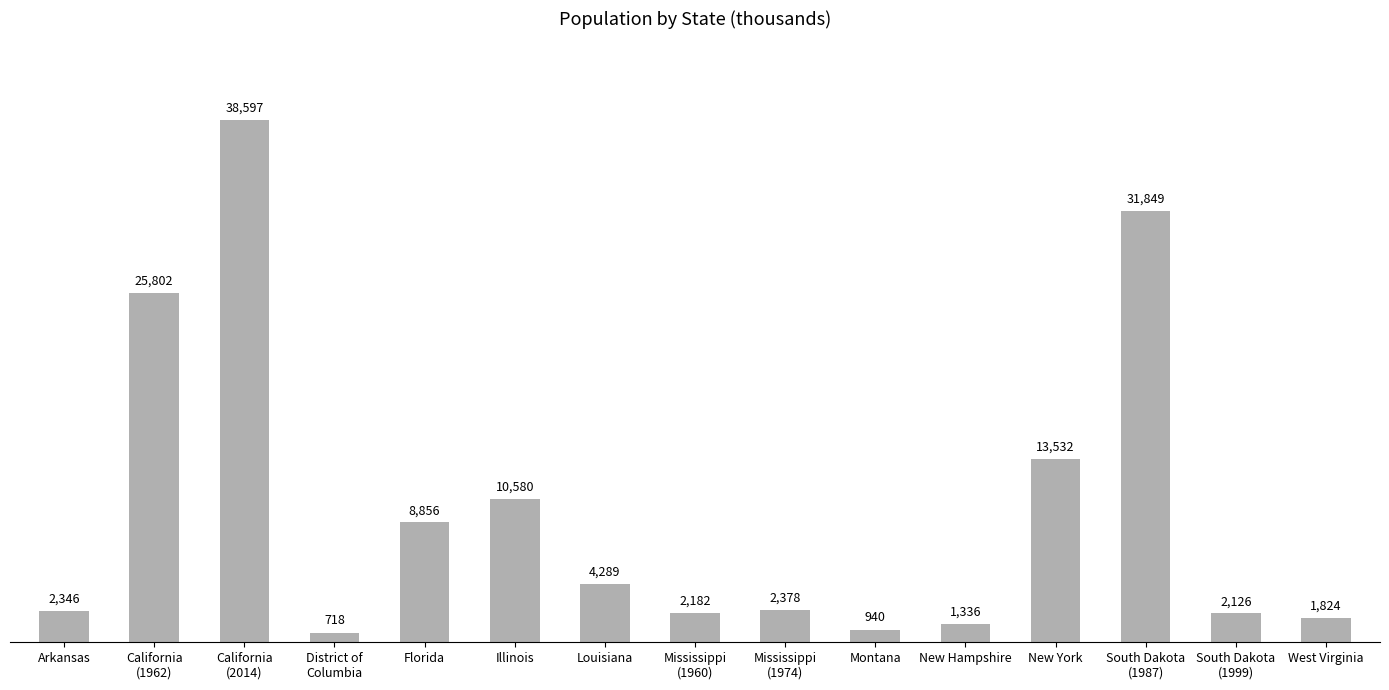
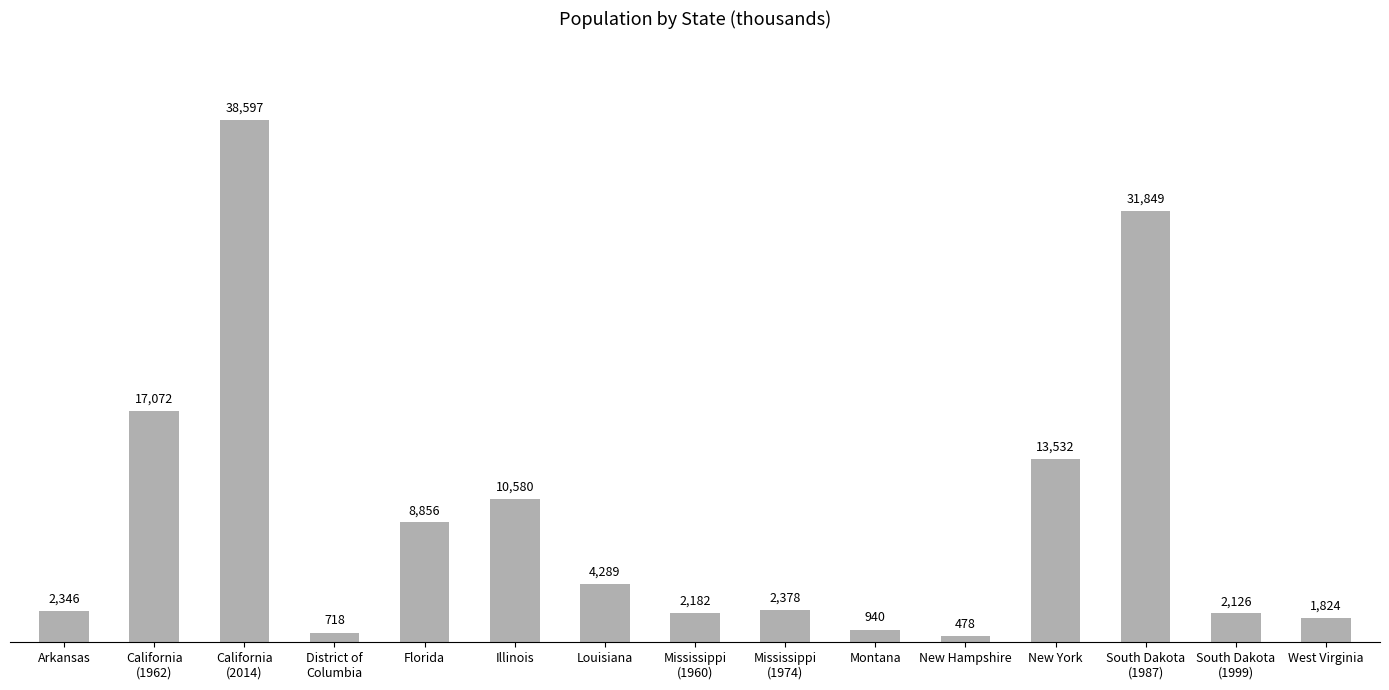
California (1962): 25,802 -> 17,072
New Hampshire: 1,336 -> 478
